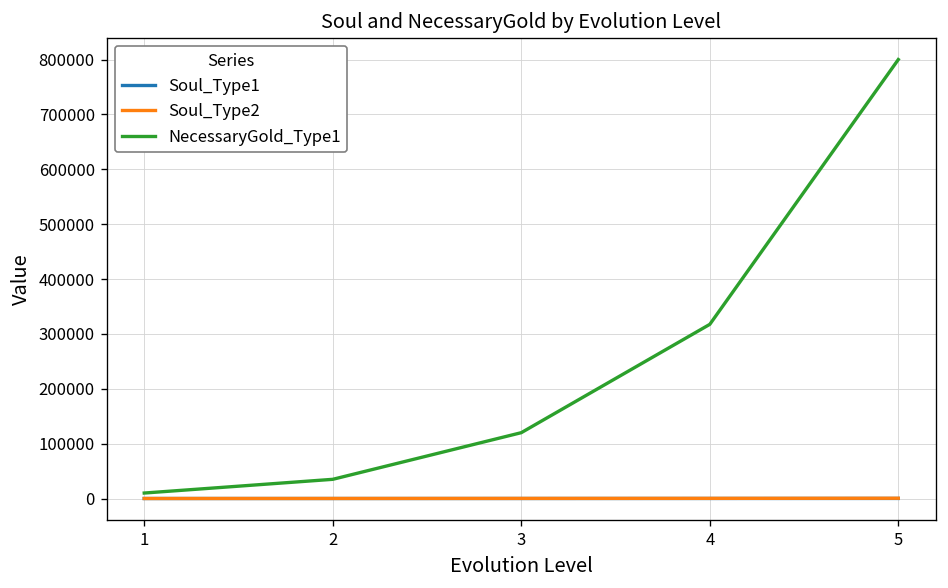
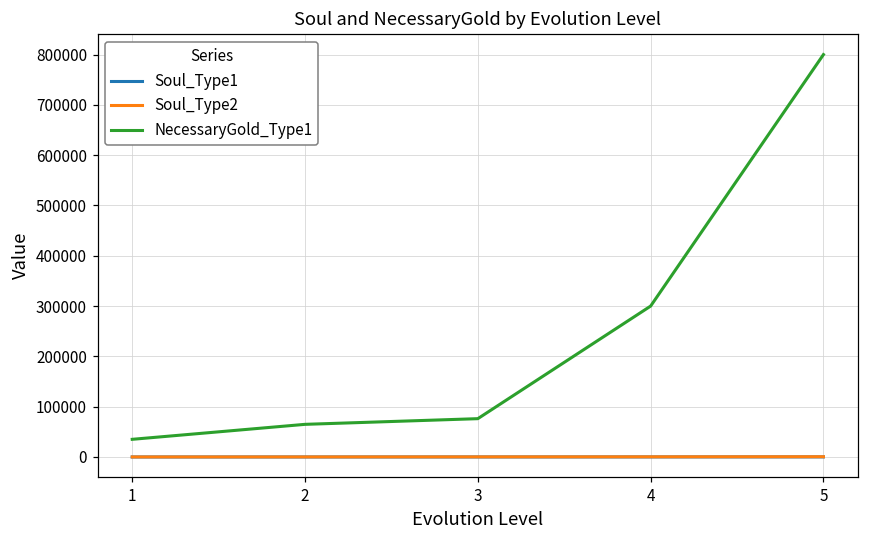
NecessaryGold_Type1, 1: 10000 -> 40000
NecessaryGold_Type1, 2: 40000 -> 60000
NecessaryGold_Type1, 3: 120000 -> 80000
NecessaryGold_Type1, 4: 320000 -> 300000
